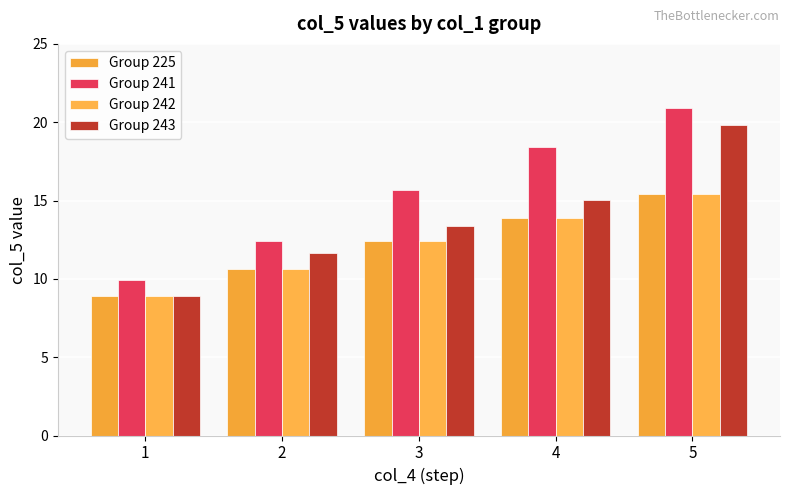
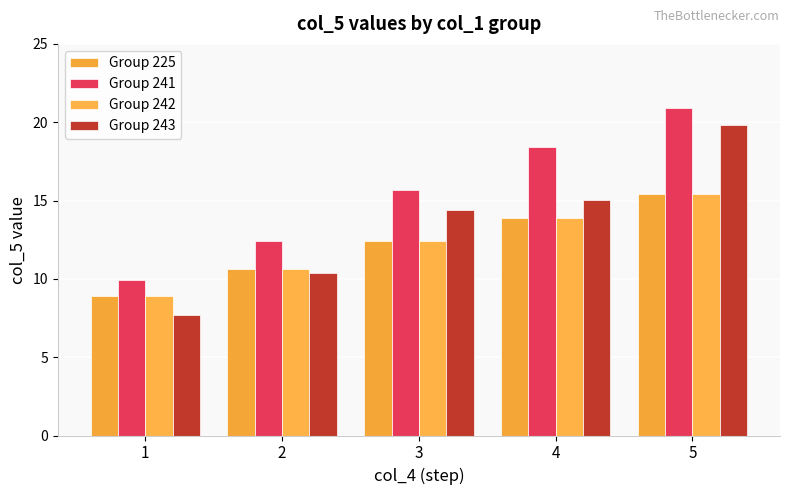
Group 243, 1: 8.9 -> 7.7
Group 243, 2: 11.7 -> 10.4
Group 243, 3: 13.4 -> 14.4
